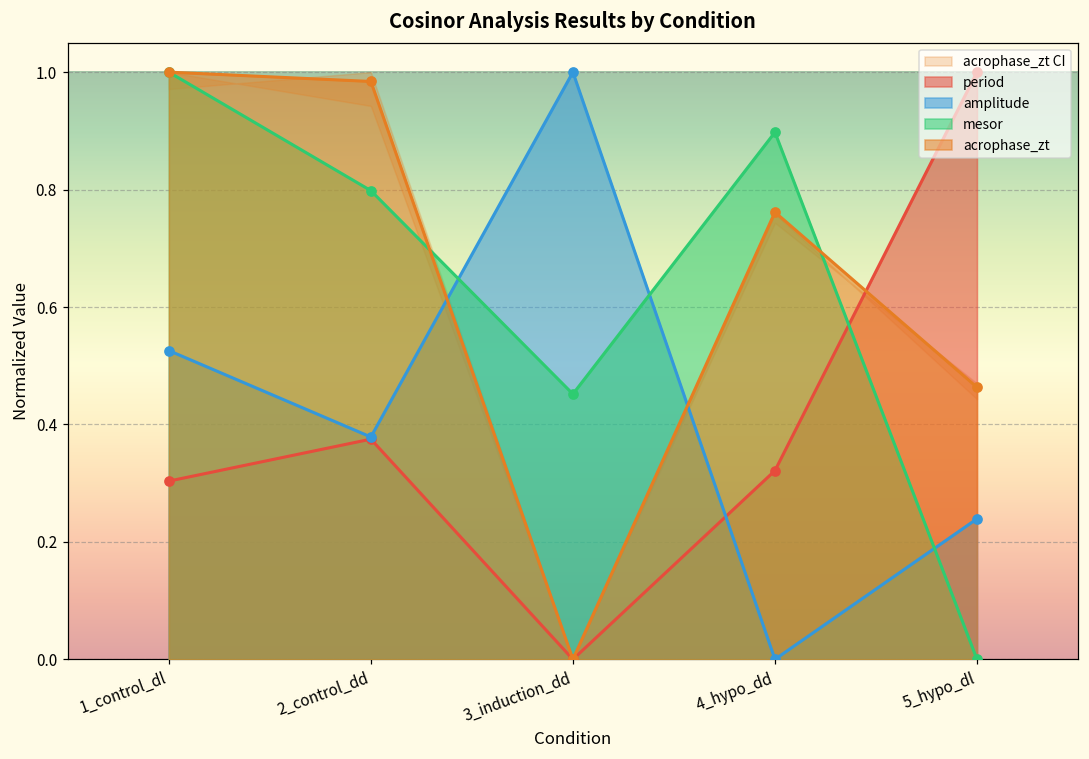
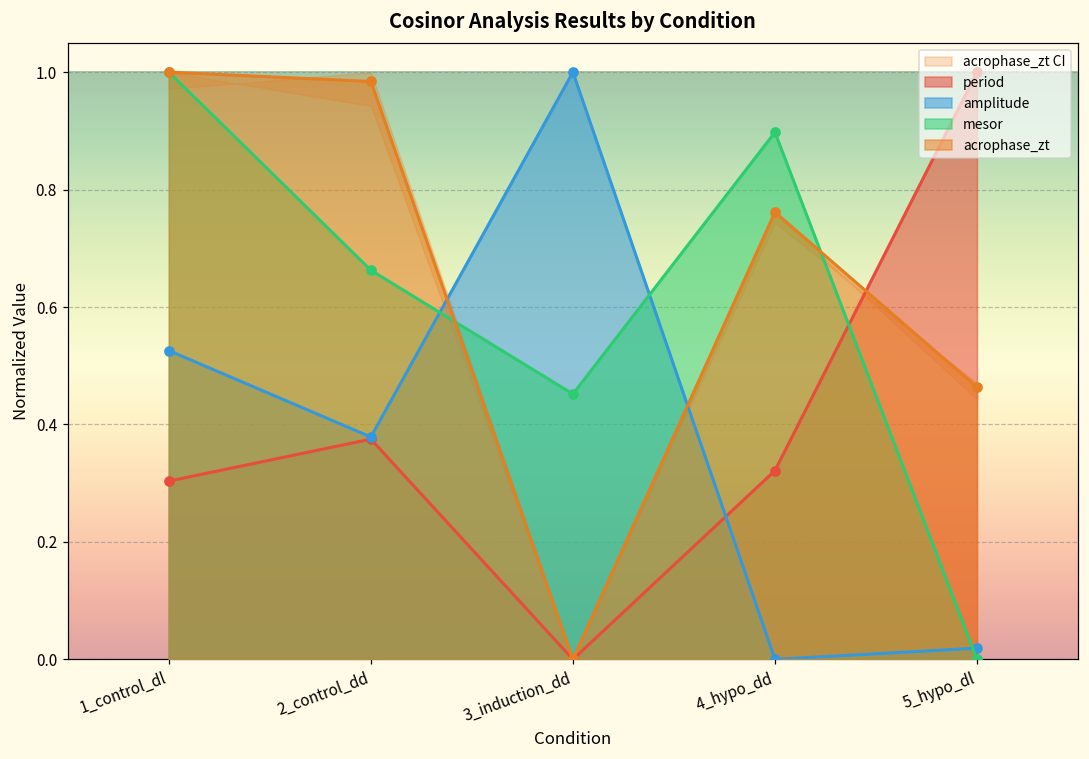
mesor, 2_control_dd: 0.80 -> 0.66
amplitude, 5_hypo_dl: 0.24 -> 0.02
